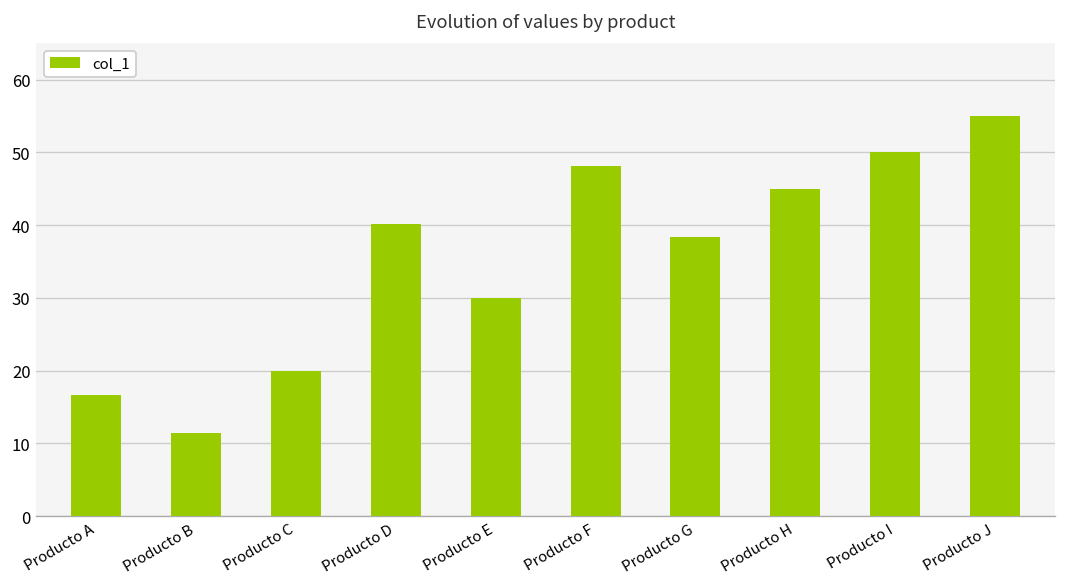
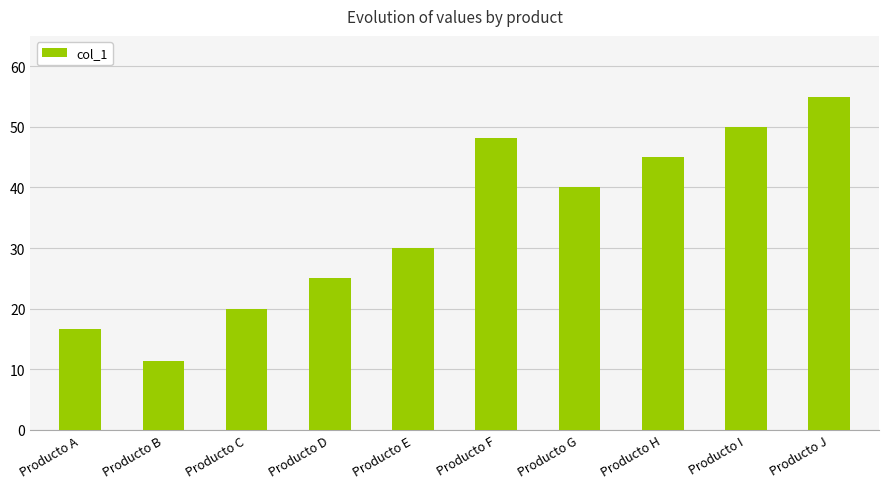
Producto D: 40 -> 25
Producto G: 38 -> 40
